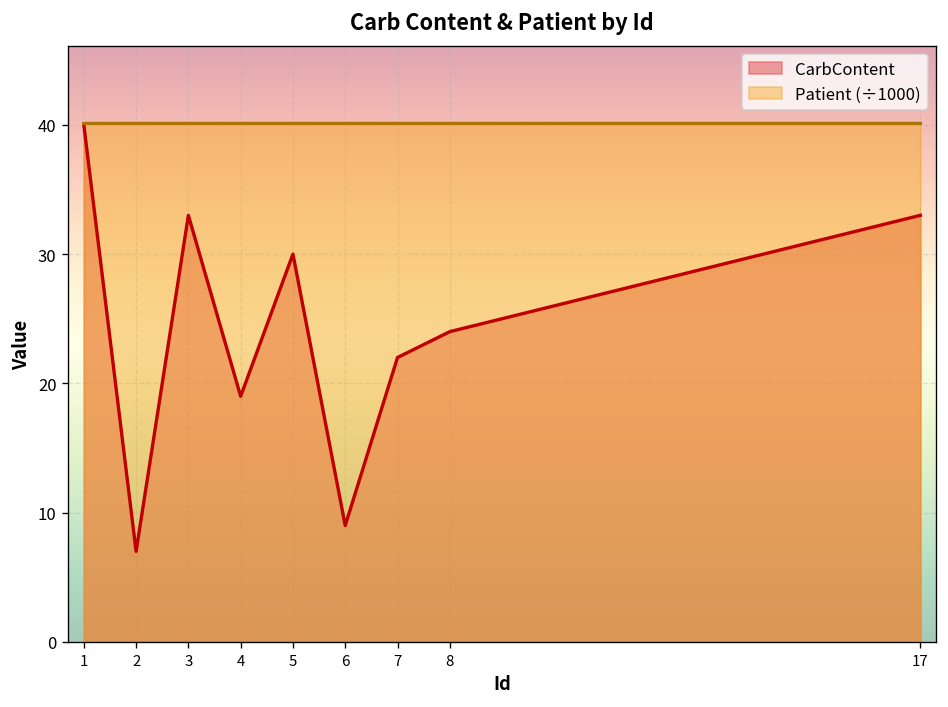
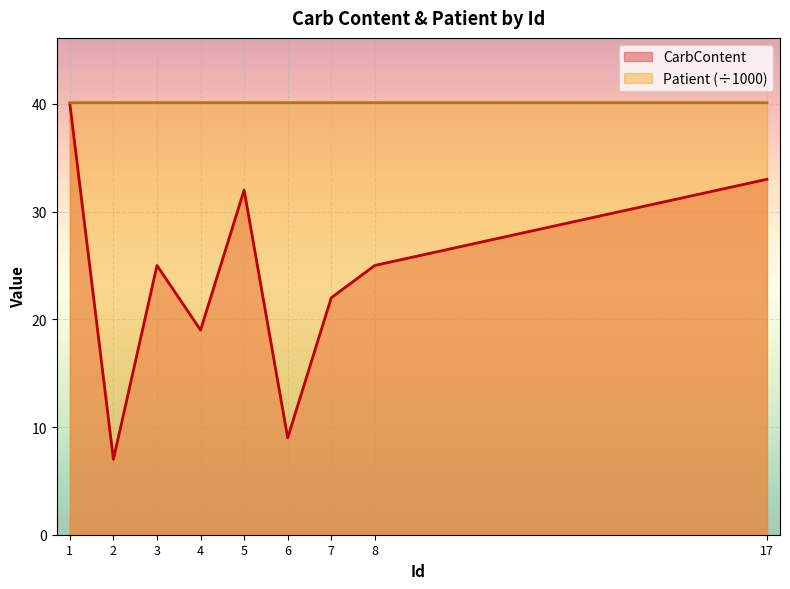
CarbContent, 3: 33 -> 25
CarbContent, 5: 30 -> 32
CarbContent, 8: 24 -> 25
